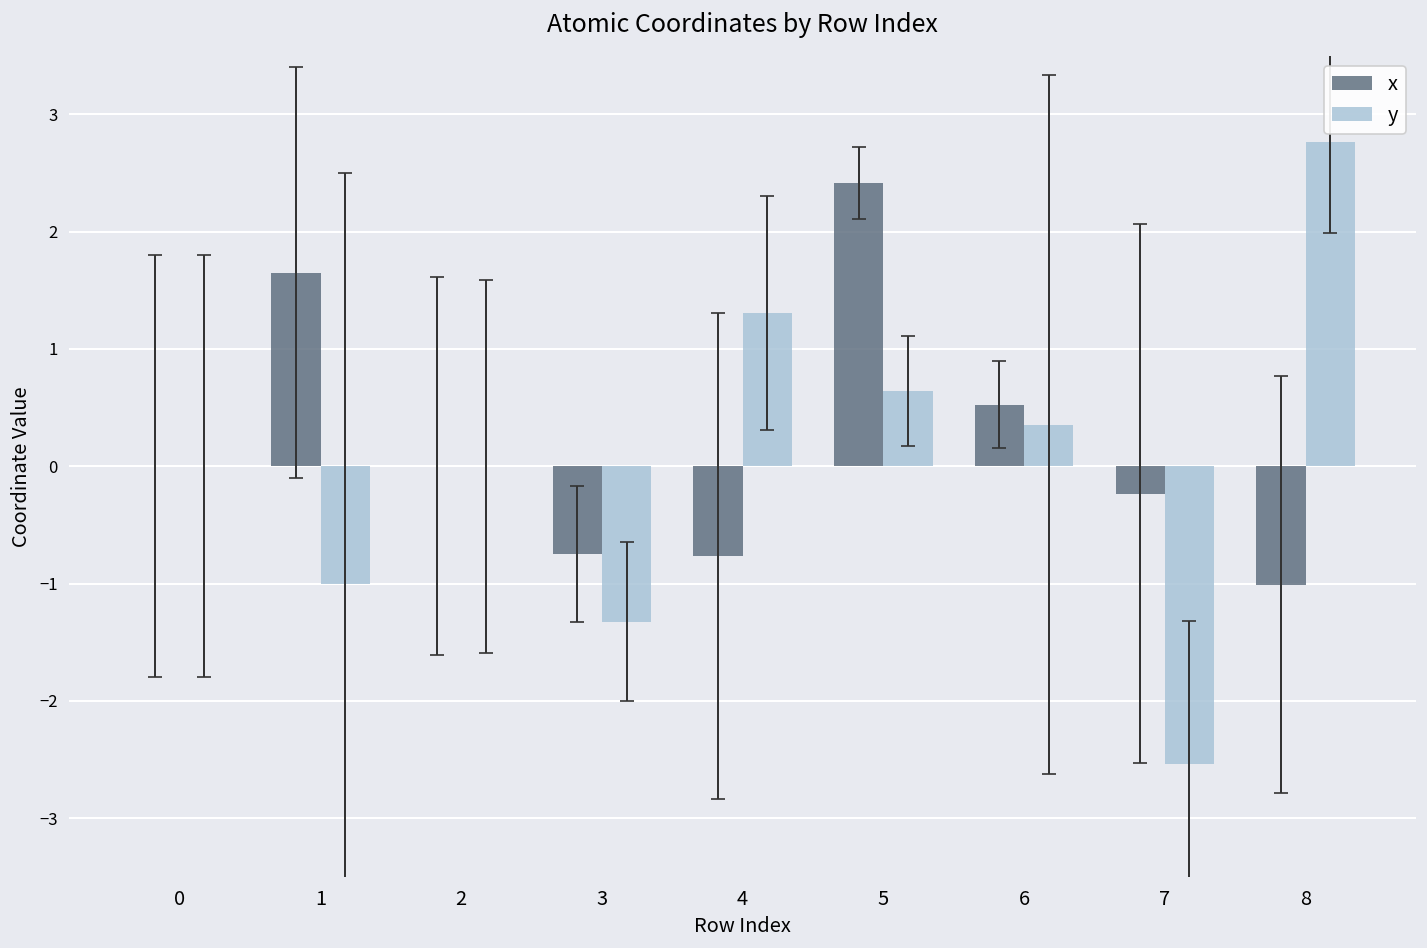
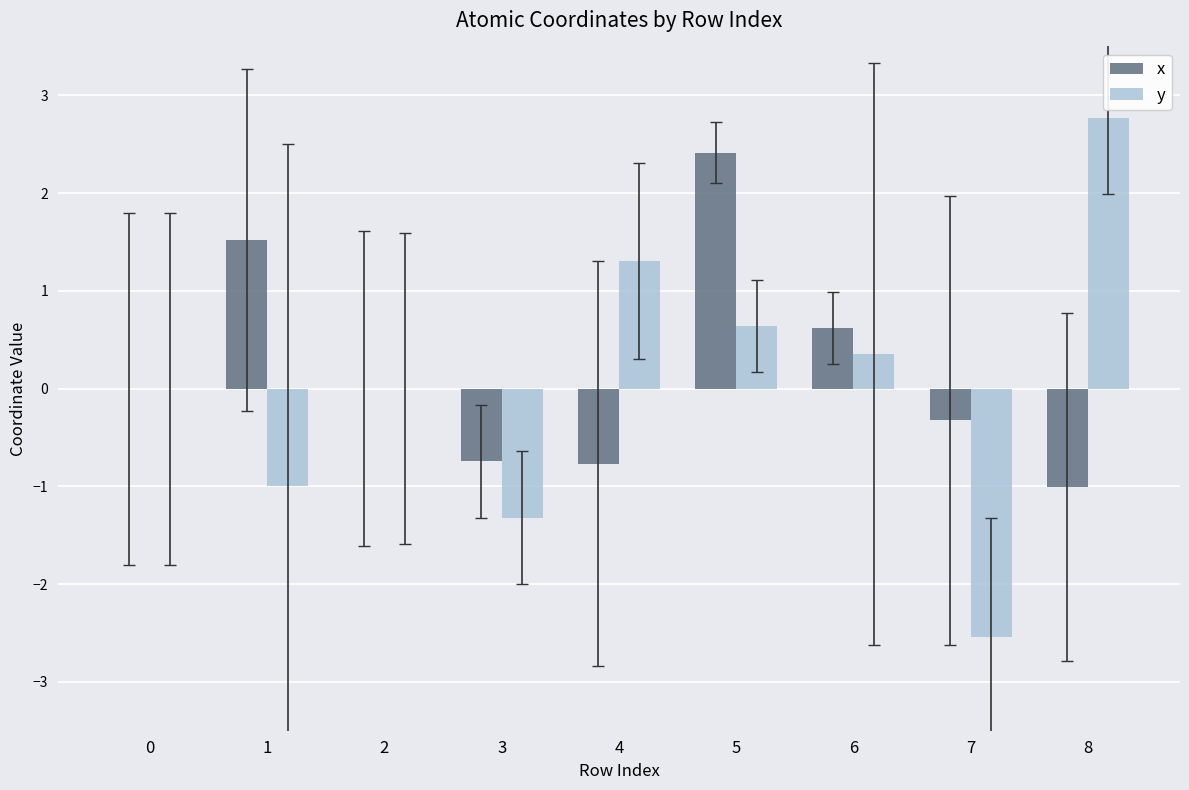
x, 1: 1.7 -> 1.5
x, 6: 0.5 -> 0.6
x, 7: -0.2 -> -0.3
